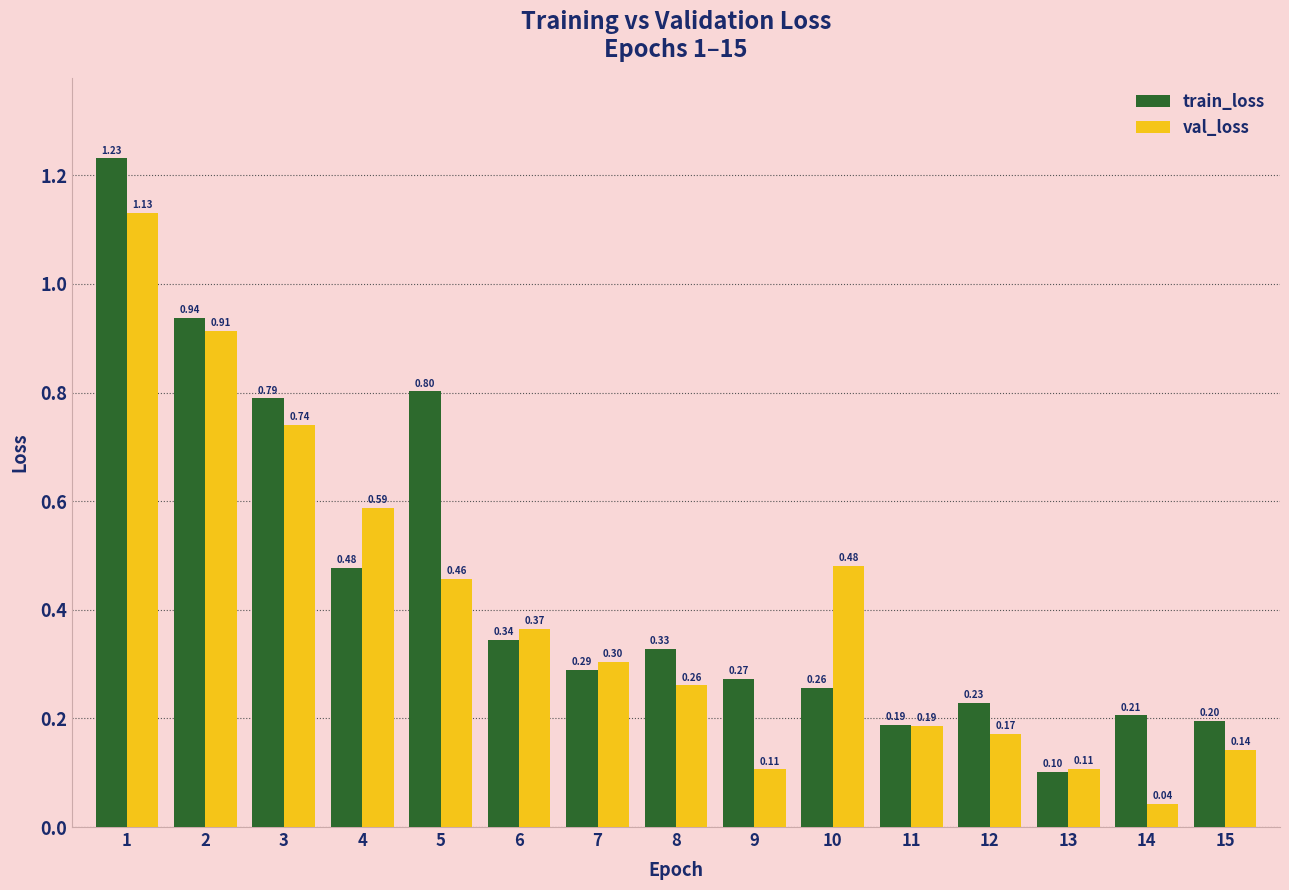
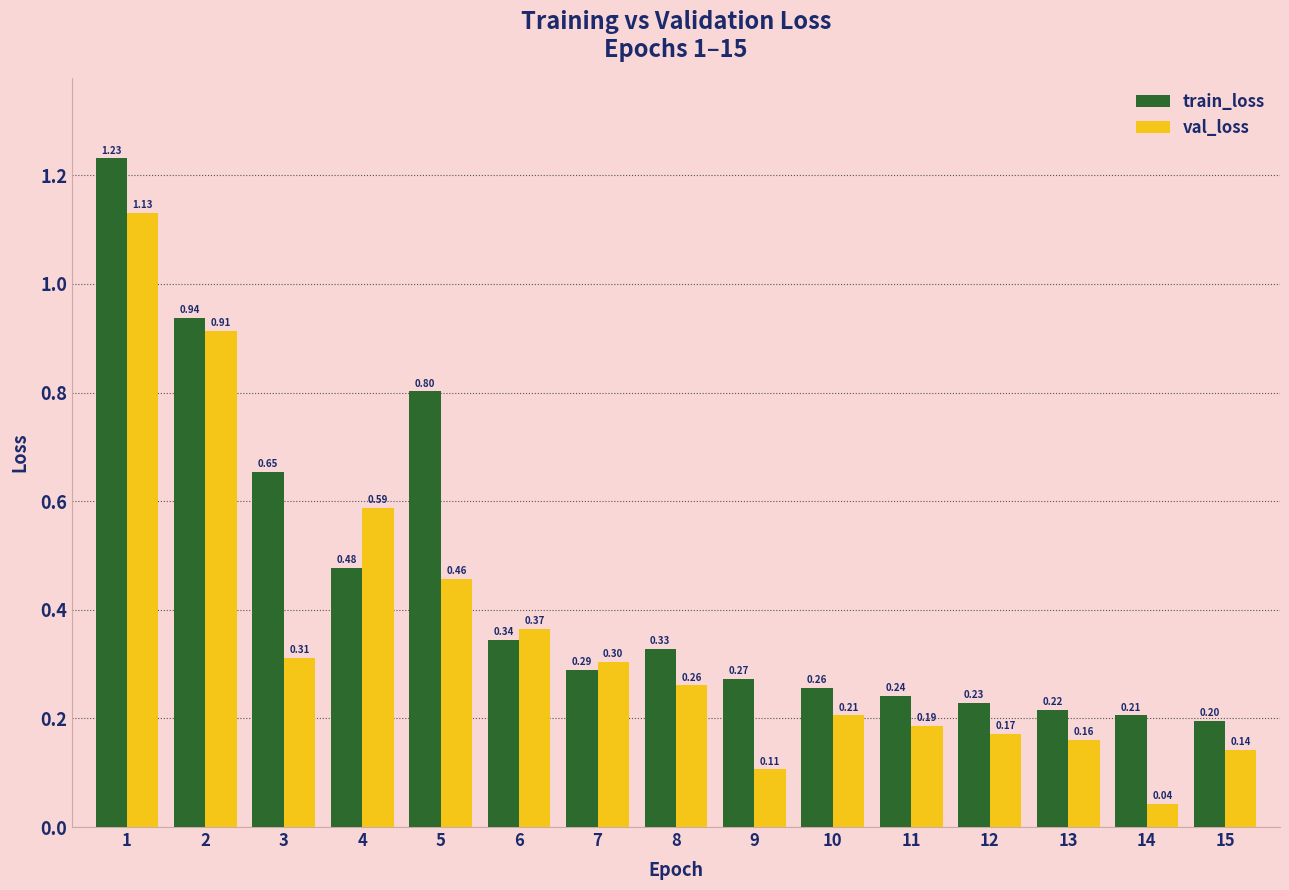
train_loss, 3: 0.79 -> 0.65
val_loss, 3: 0.74 -> 0.31
val_loss, 10: 0.48 -> 0.21
train_loss, 11: 0.19 -> 0.24
train_loss, 13: 0.10 -> 0.22
val_loss, 13: 0.11 -> 0.16
